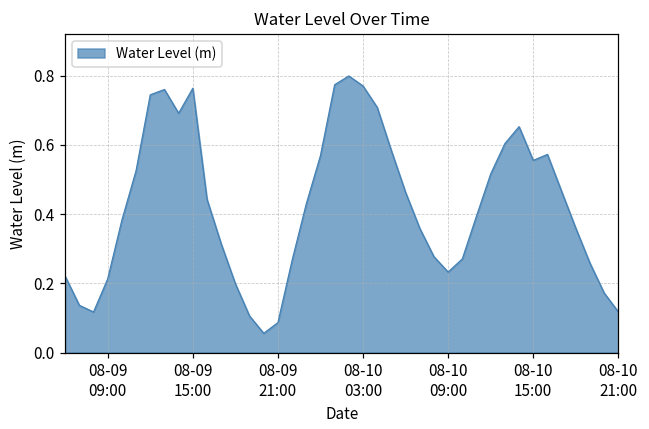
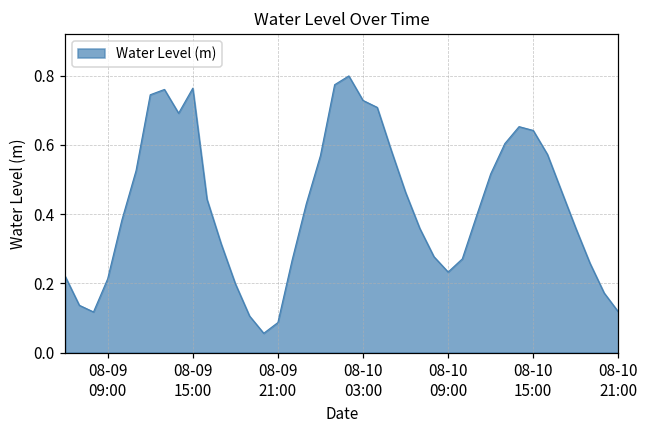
08-10 03:00: 0.77 -> 0.73
08-10 15:00: 0.56 -> 0.64
